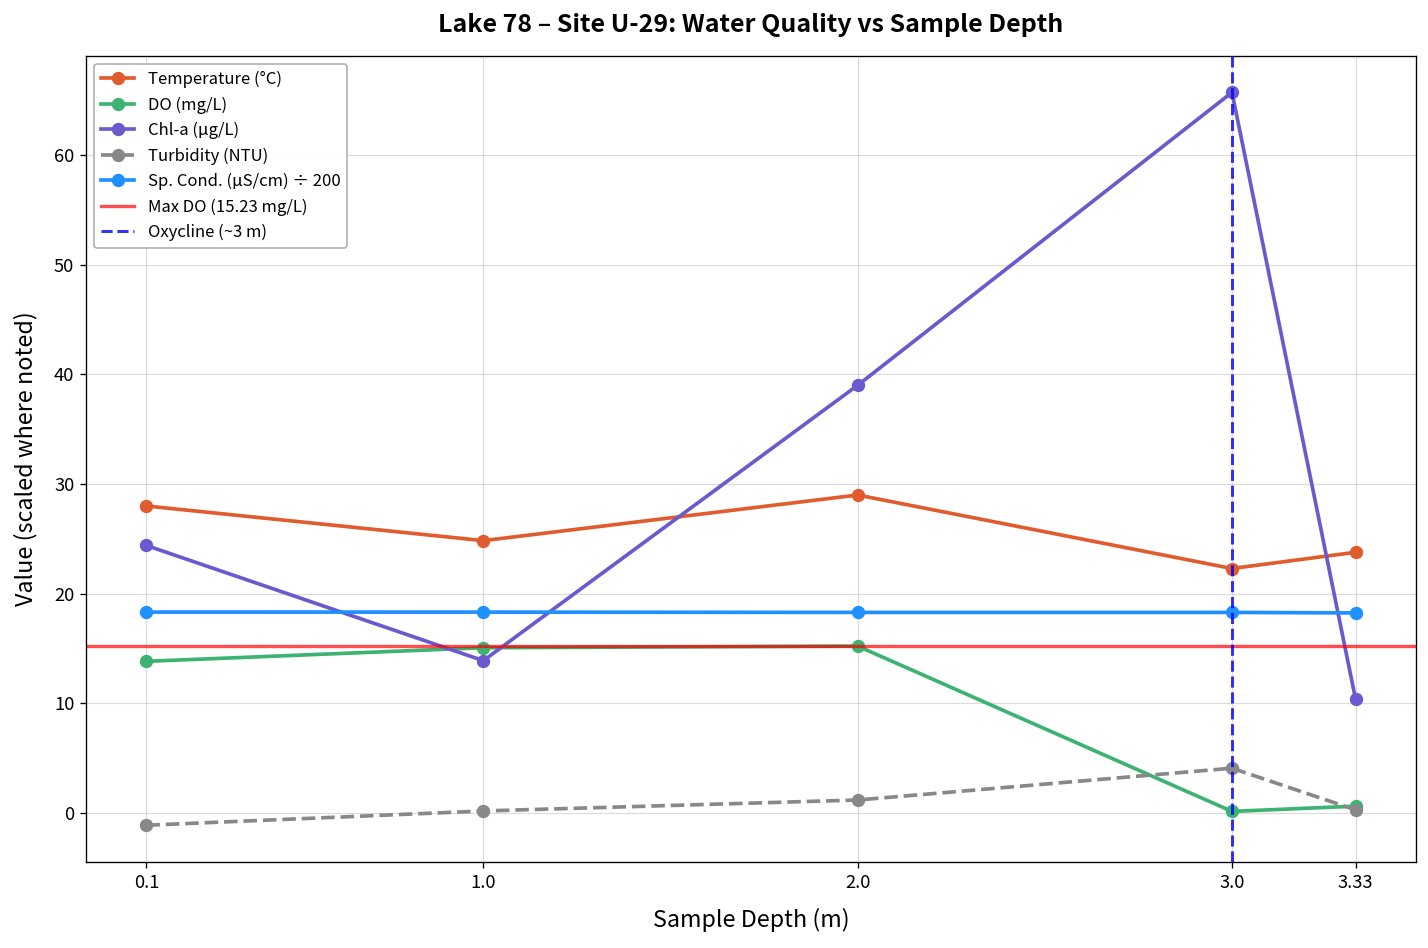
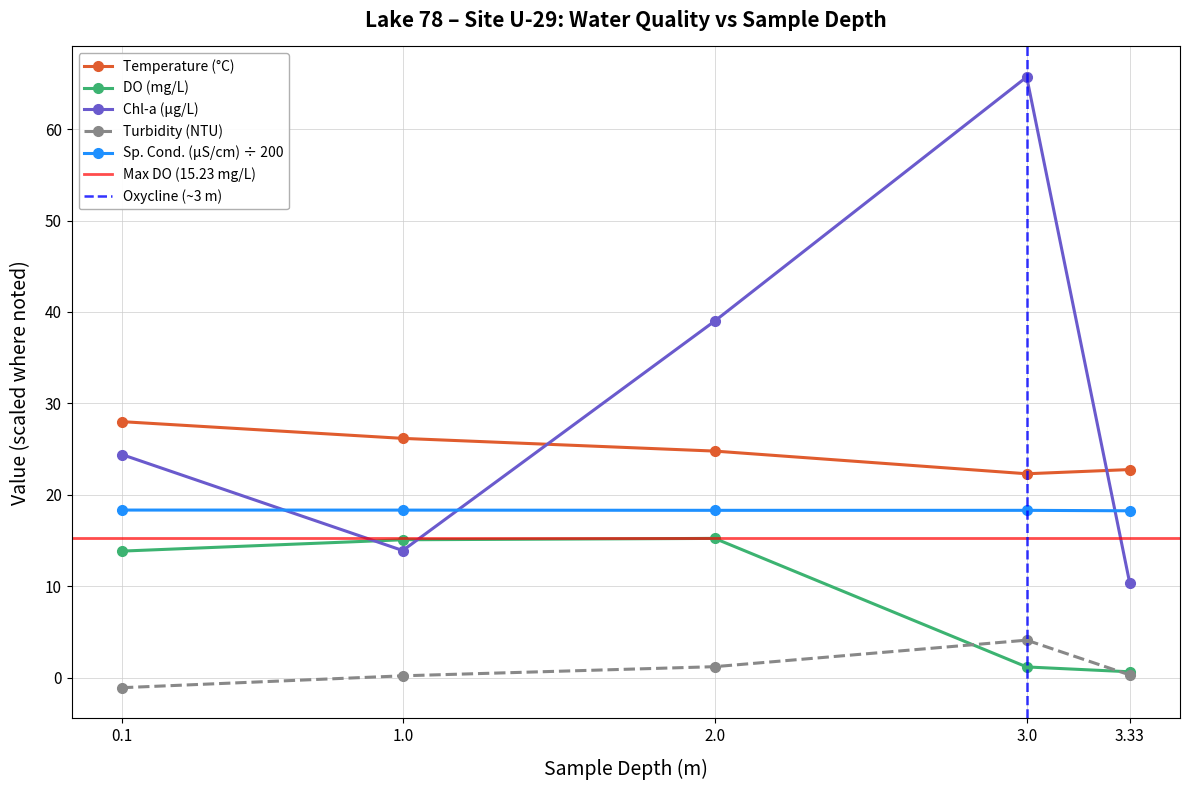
Temperature (°C), 1.0: 25 -> 26
Temperature (°C), 2.0: 29 -> 25
DO (mg/L), 3.0: 0 -> 1
Temperature (°C), 3.33: 24 -> 23
